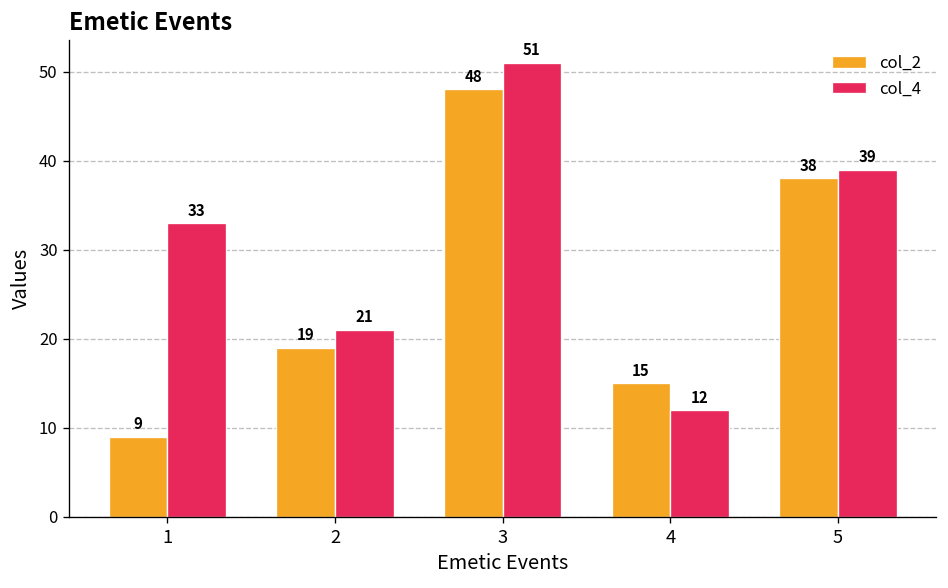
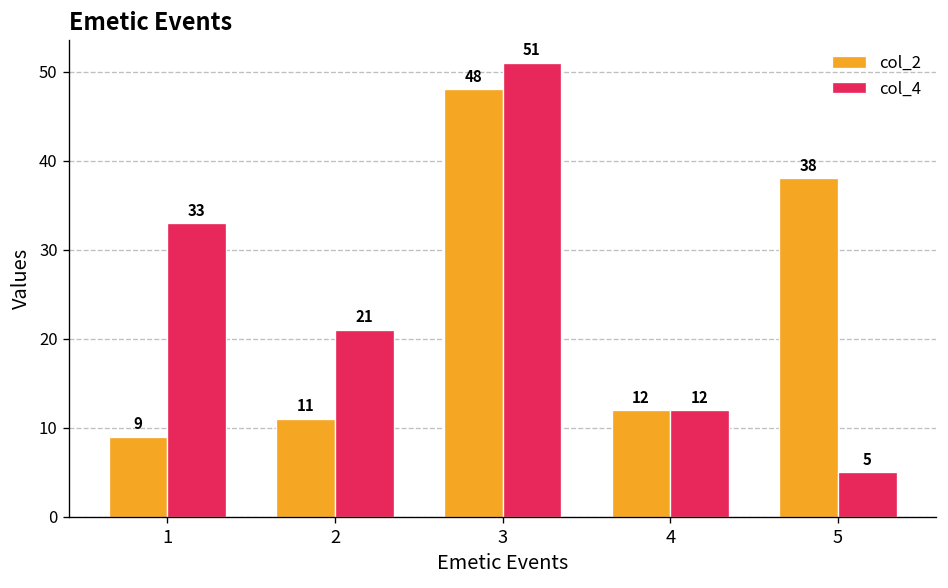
col_2, 2: 19 -> 11
col_2, 4: 15 -> 12
col_4, 5: 39 -> 5
